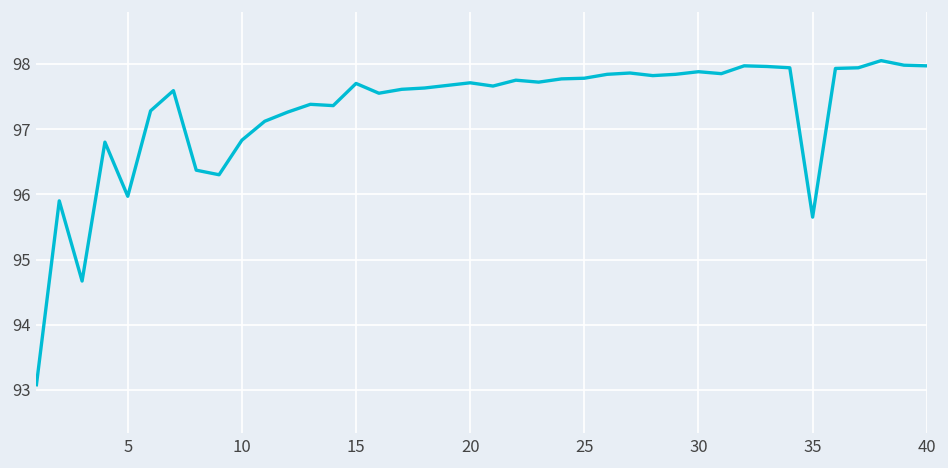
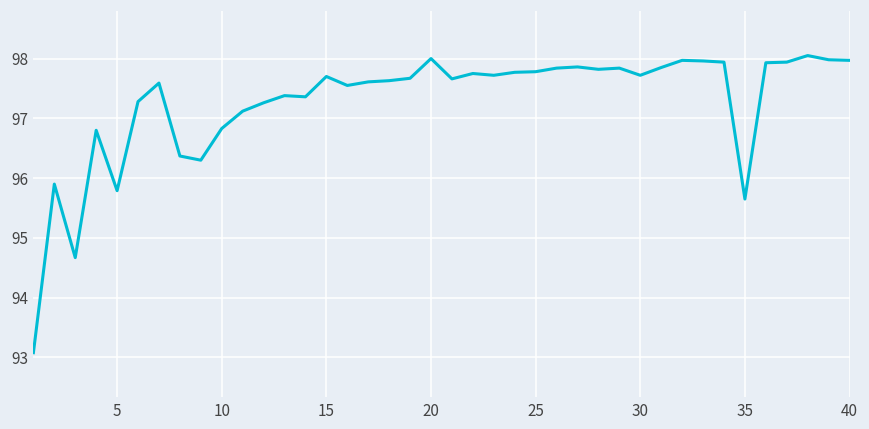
5: 96.0 -> 95.8
20: 97.7 -> 98.0
30: 97.9 -> 97.7
